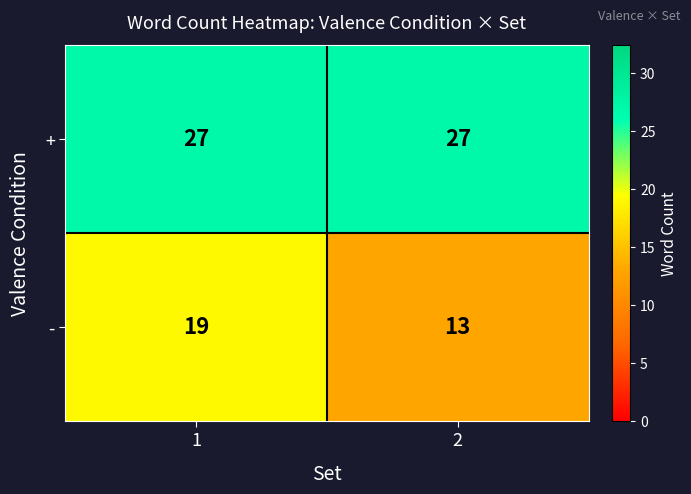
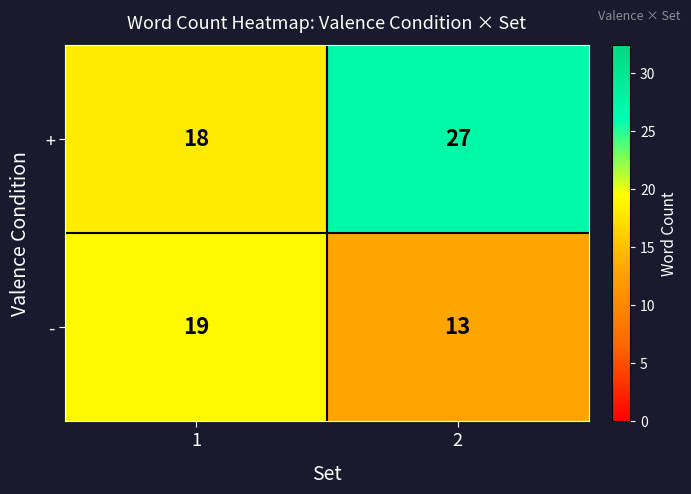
+, 1: 27 -> 18
